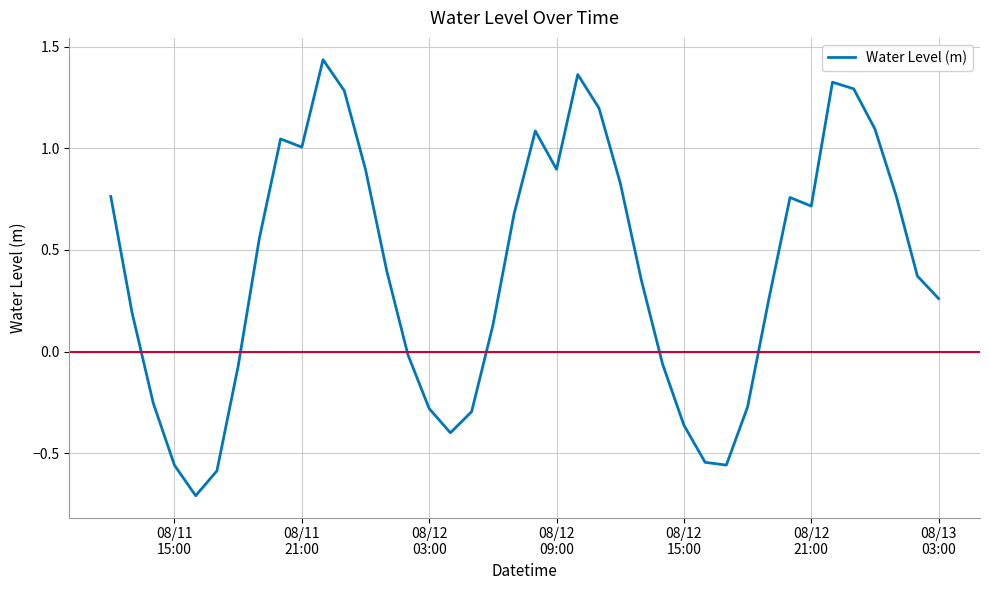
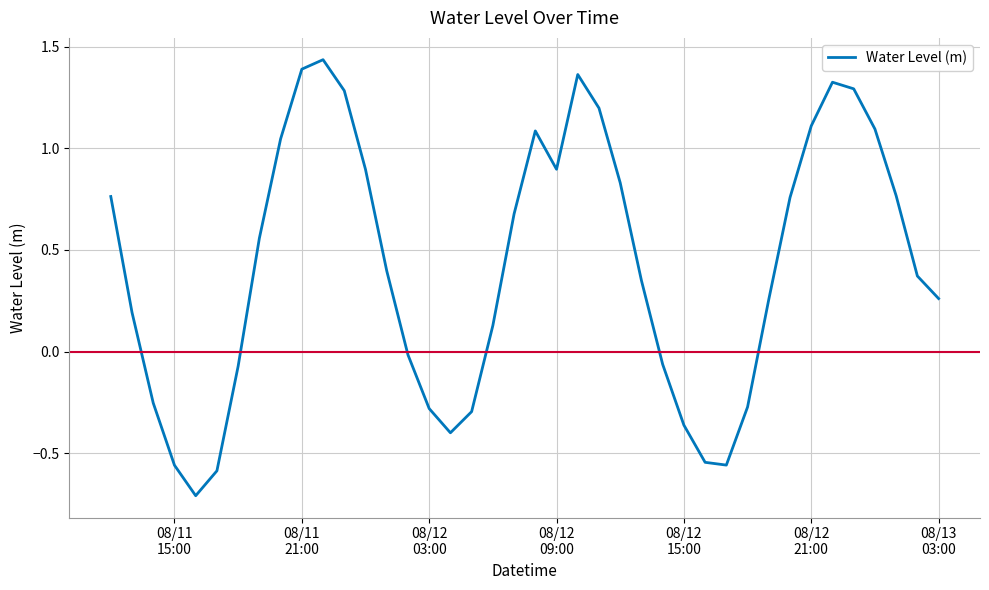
08/11 21:00: 1.01 -> 1.39
08/12 21:00: 0.72 -> 1.11
